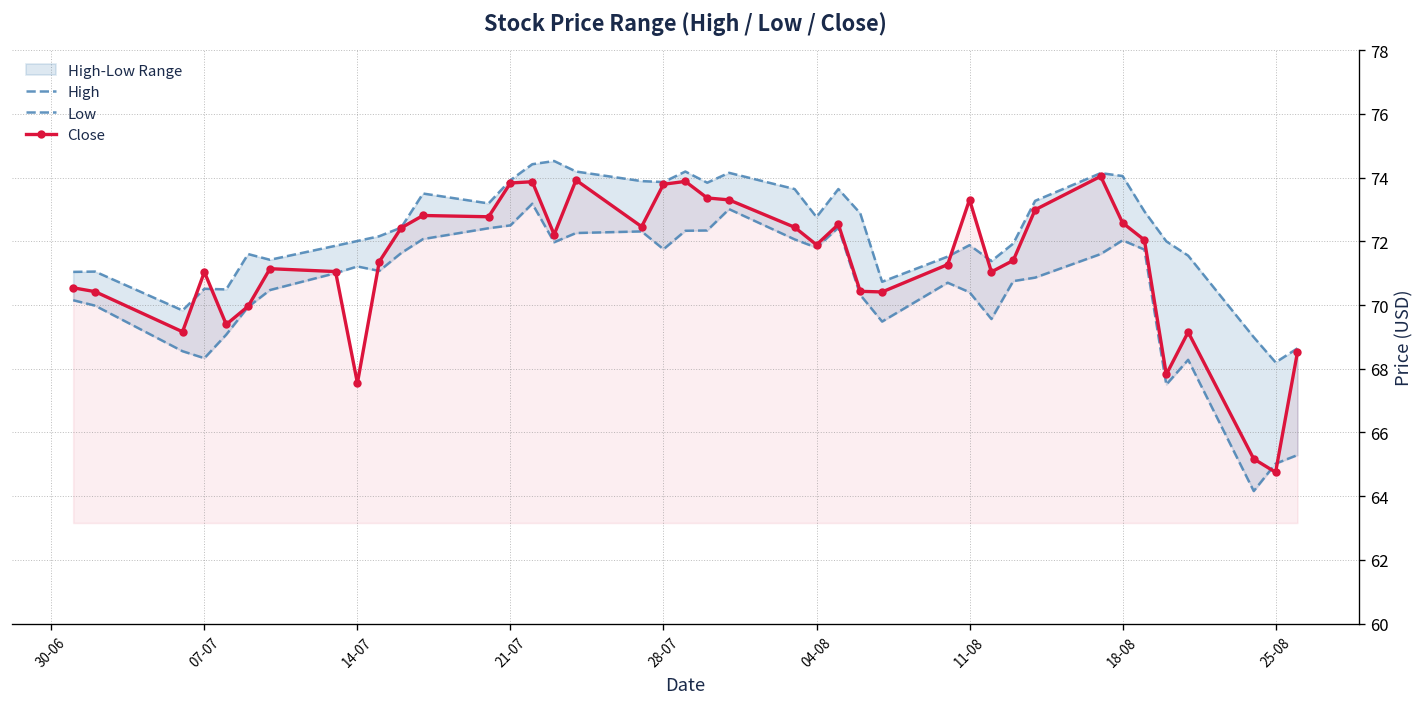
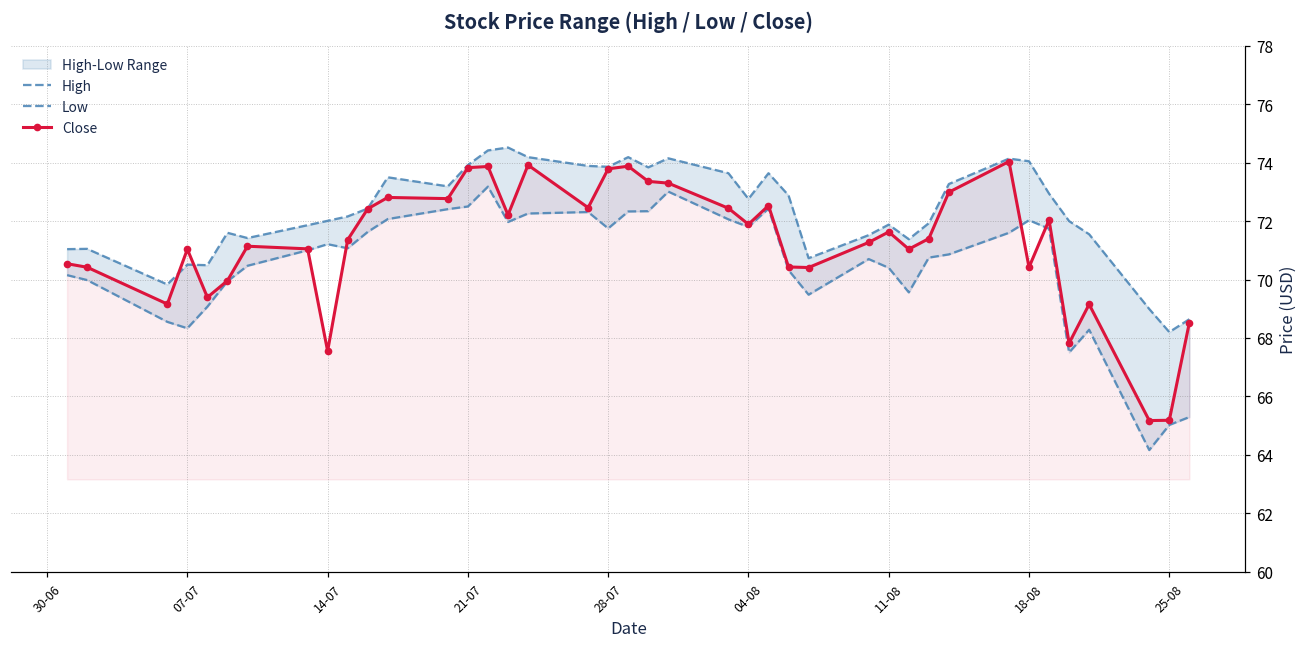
Close, 11-08: 73.3 -> 71.6
Close, 18-08: 72.6 -> 70.4
Close, 25-08: 64.8 -> 65.2
